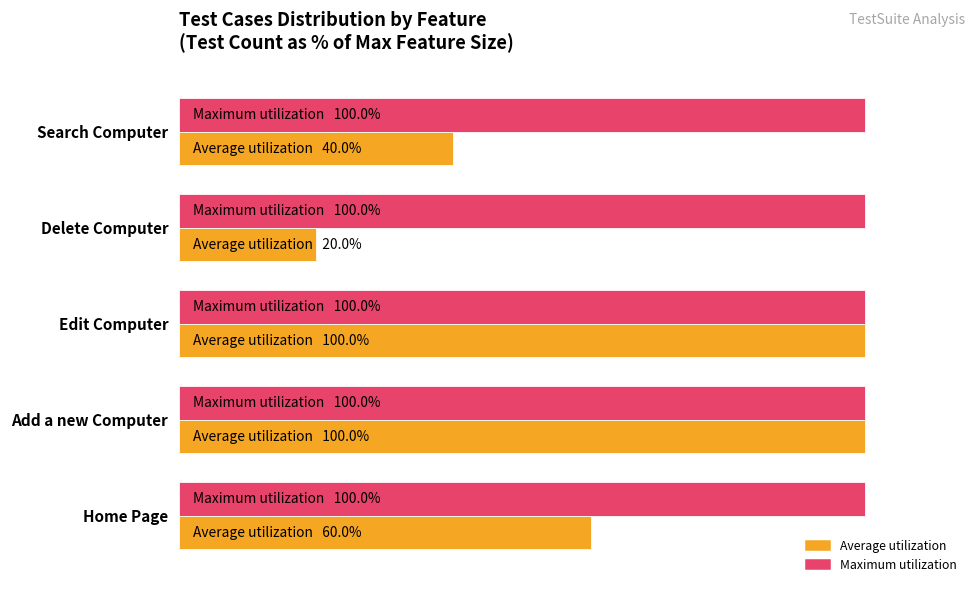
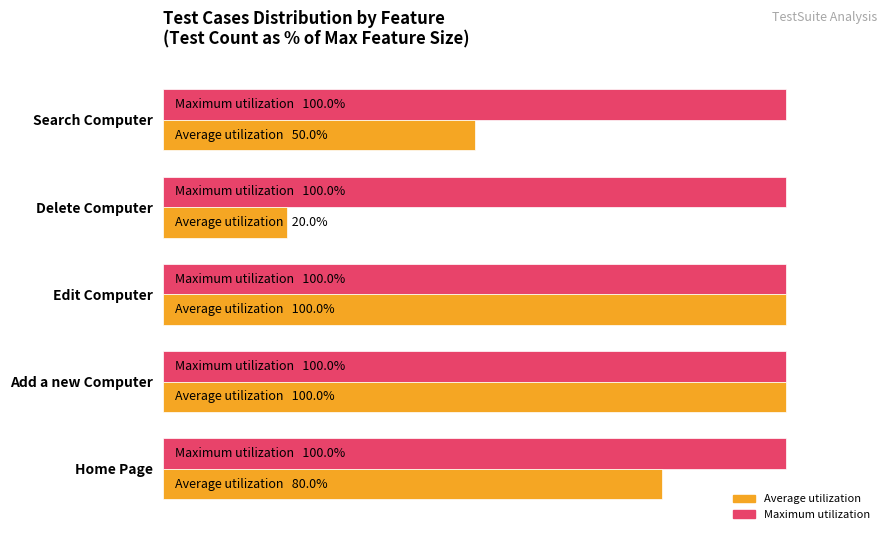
Average utilization, Search Computer: 40.0% -> 50.0%
Average utilization, Home Page: 60.0% -> 80.0%
